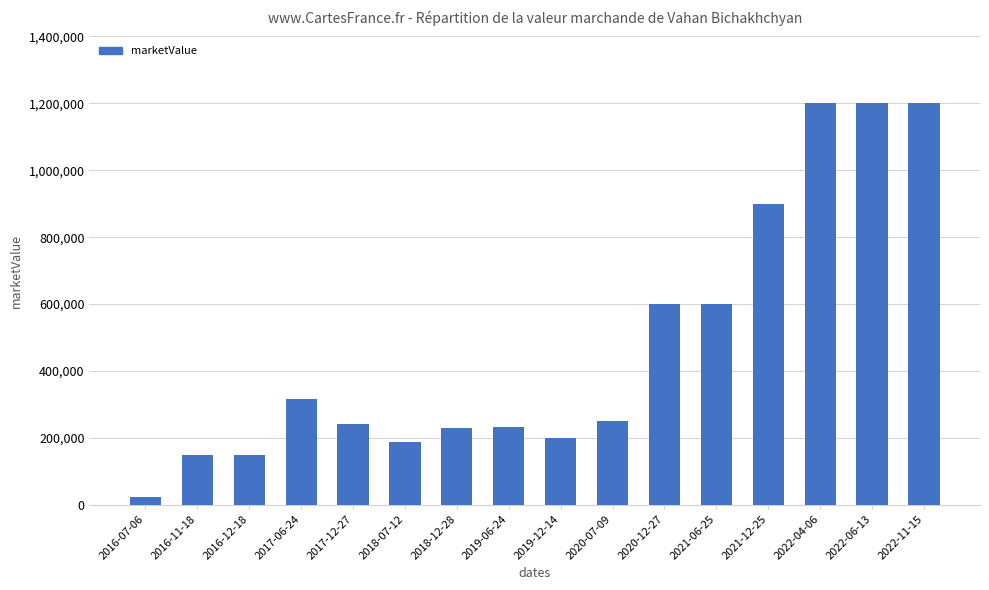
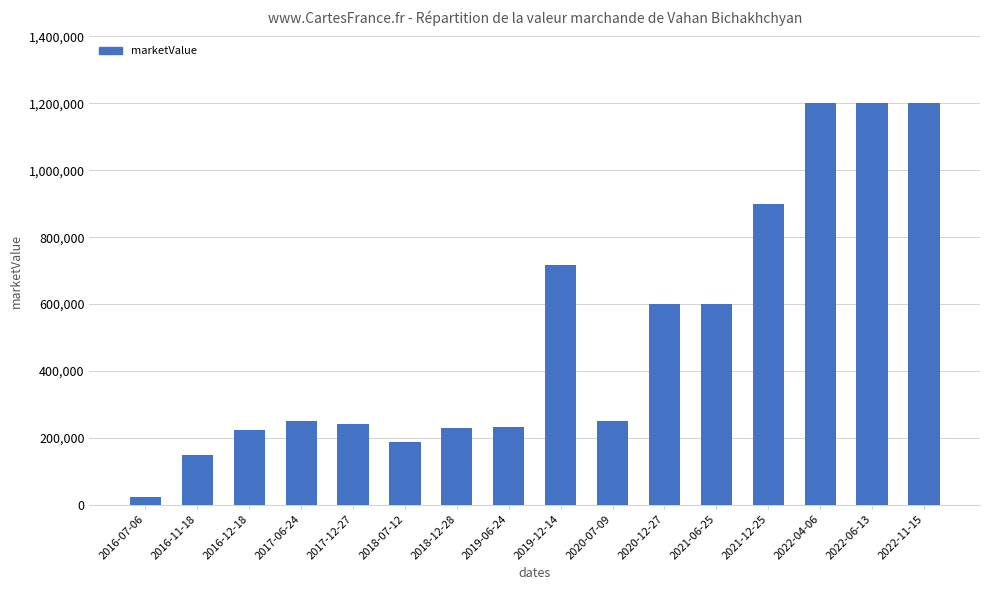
2016-12-18: 150,000 -> 220,000
2017-06-24: 320,000 -> 250,000
2019-12-14: 200,000 -> 720,000
